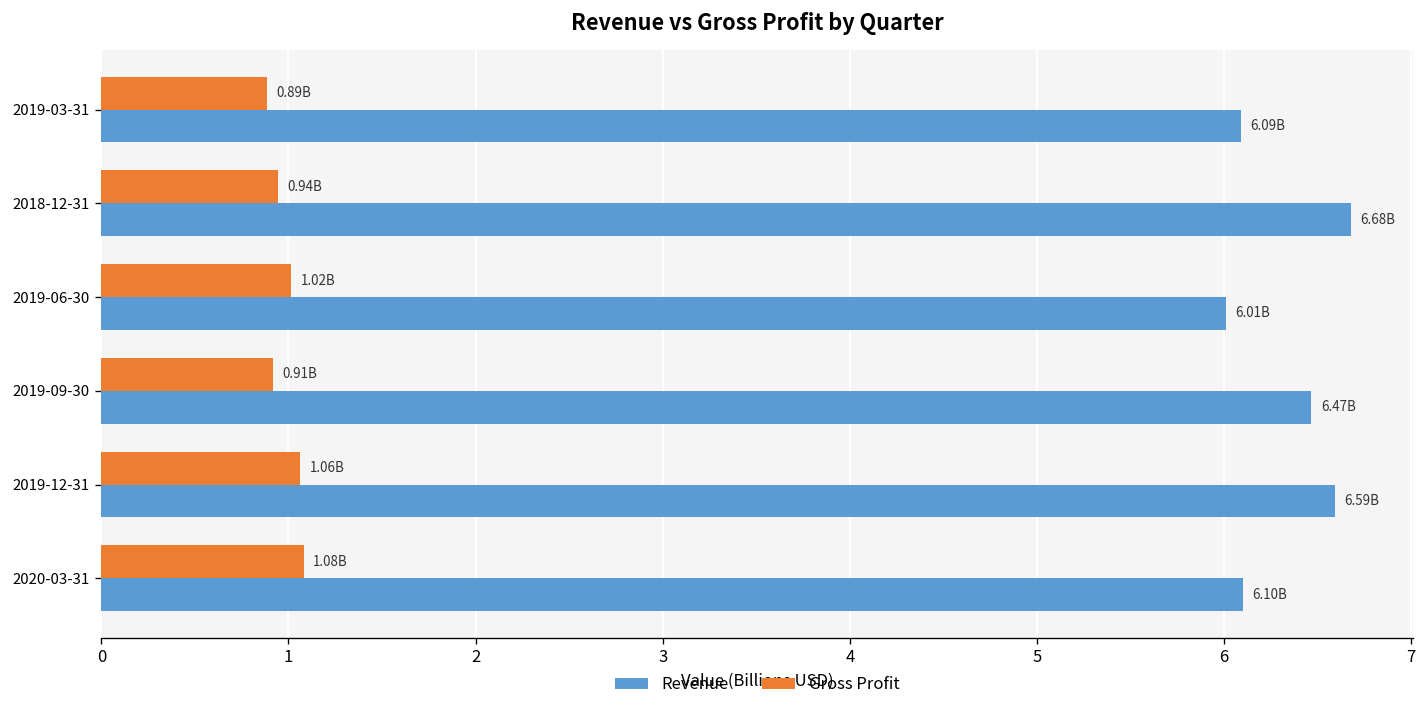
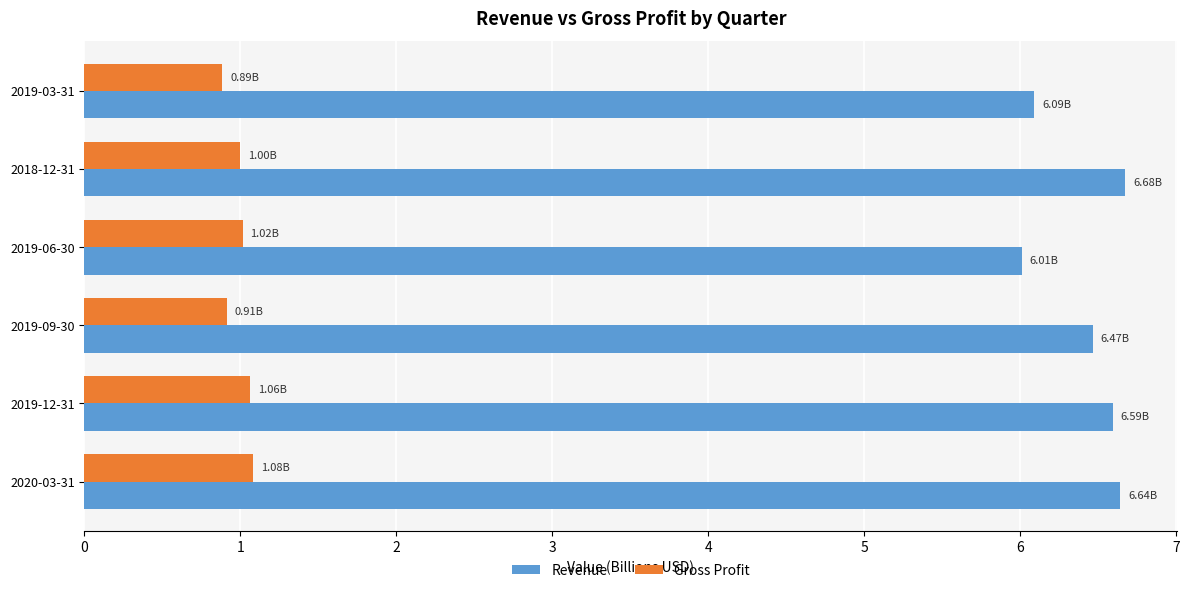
Gross Profit, 2018-12-31: 0.94B -> 1.00B
Revenue, 2020-03-31: 6.10B -> 6.64B
